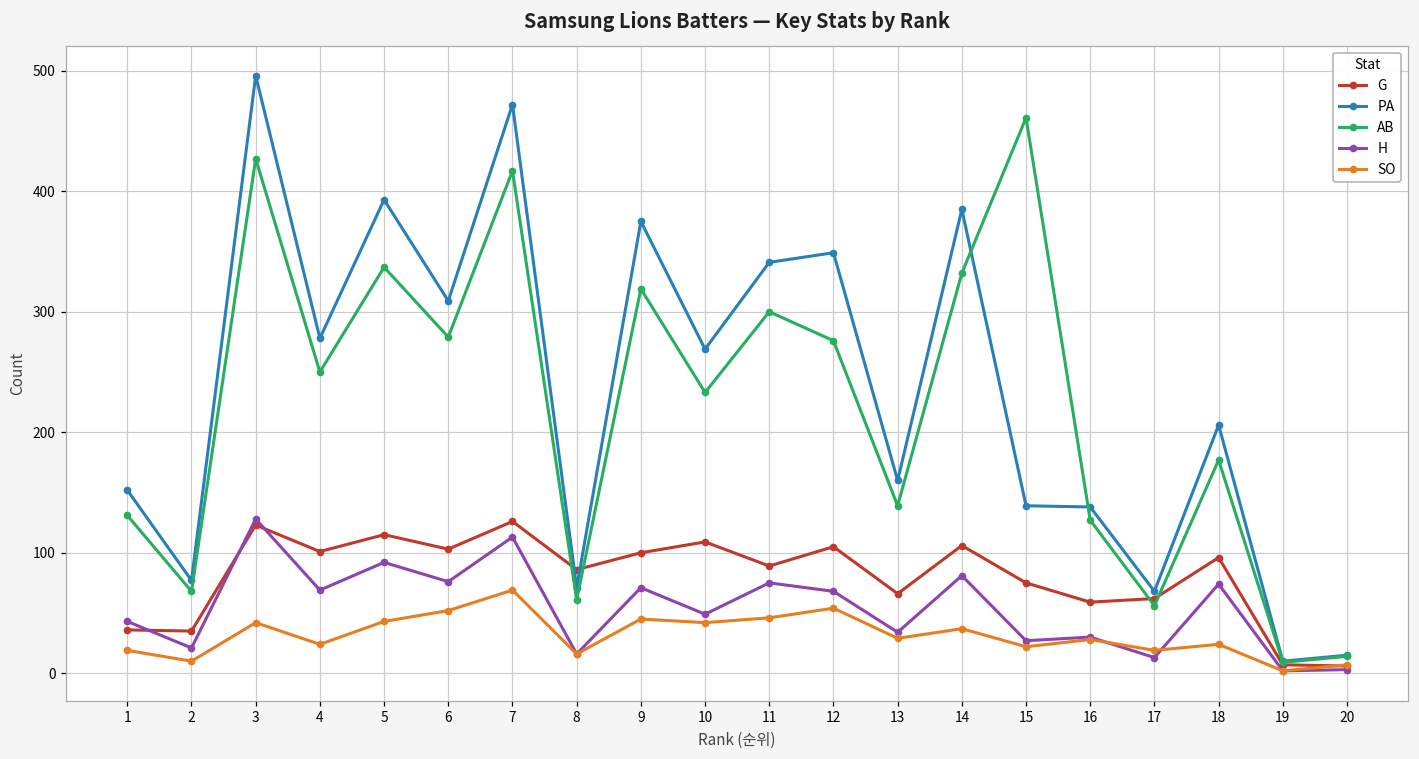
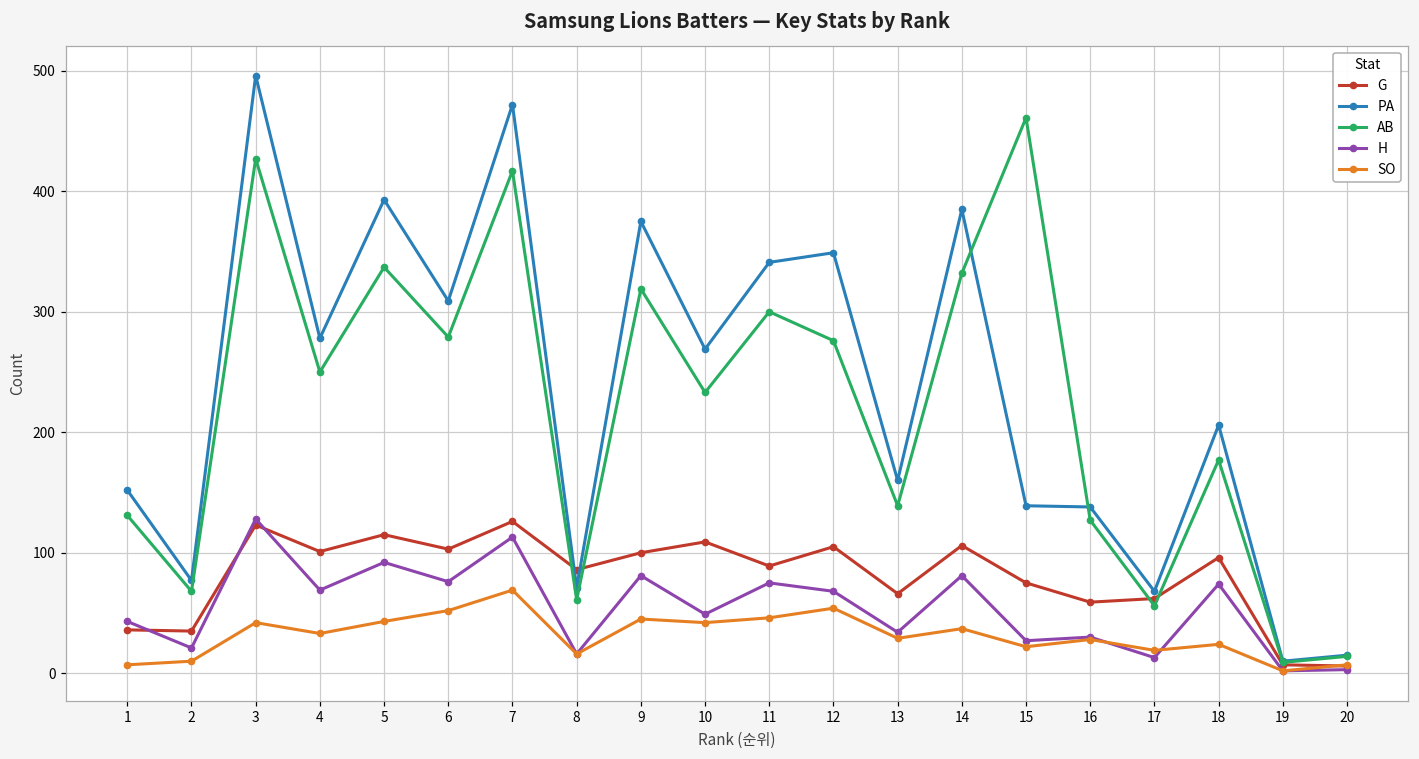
SO, 1: 19 -> 7
SO, 4: 24 -> 33
H, 9: 71 -> 81
